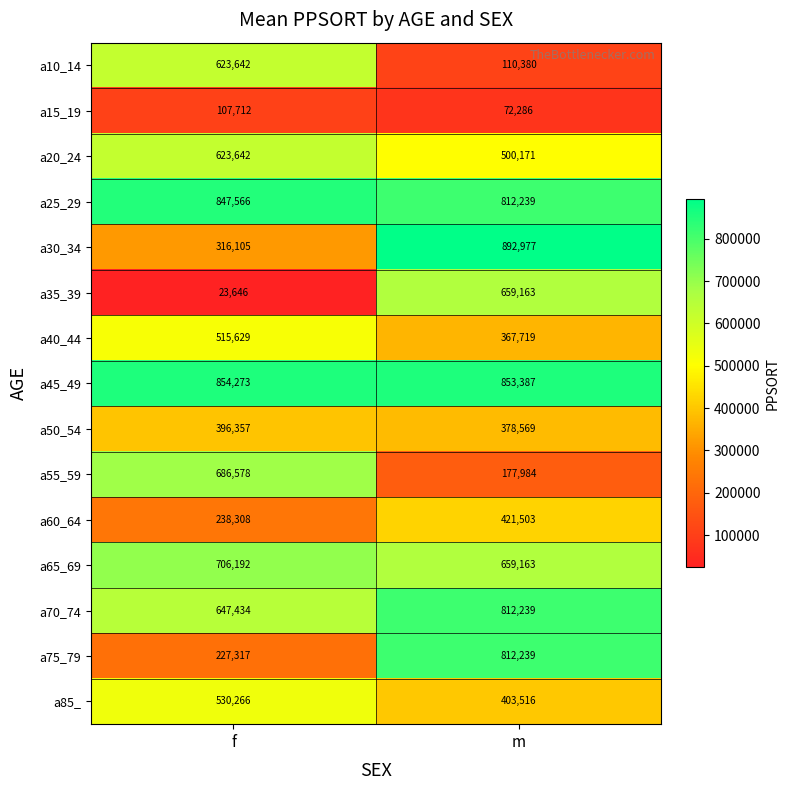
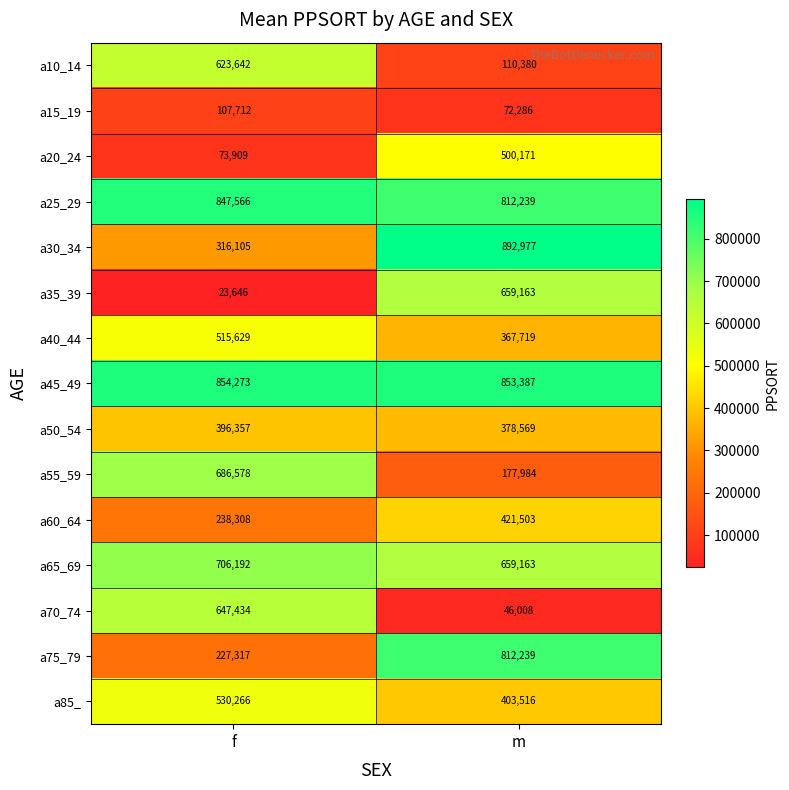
a20_24, f: 623,642 -> 73,909
a70_74, m: 812,239 -> 46,008
